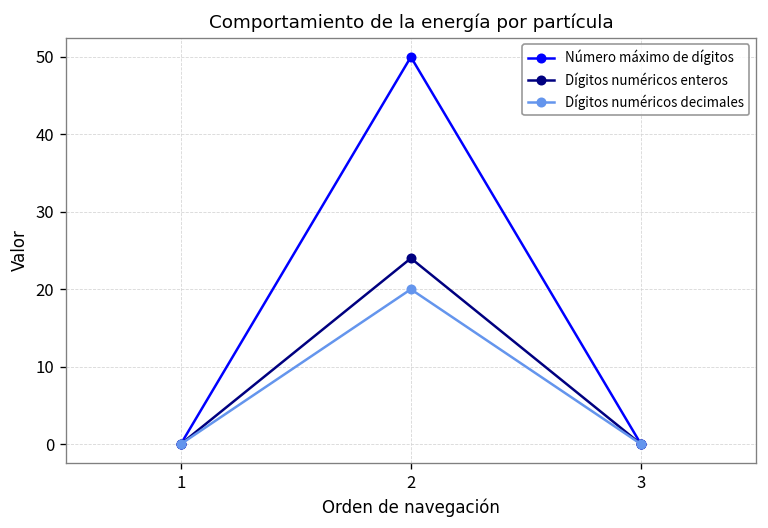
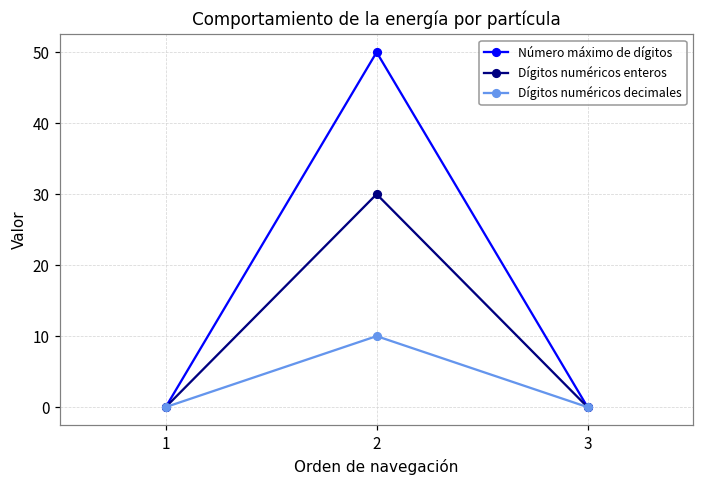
Dígitos numéricos enteros, 2: 24 -> 30
Dígitos numéricos decimales, 2: 20 -> 10
